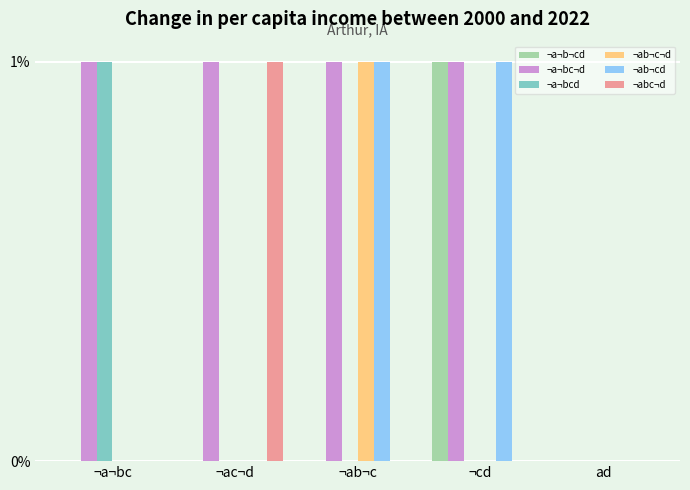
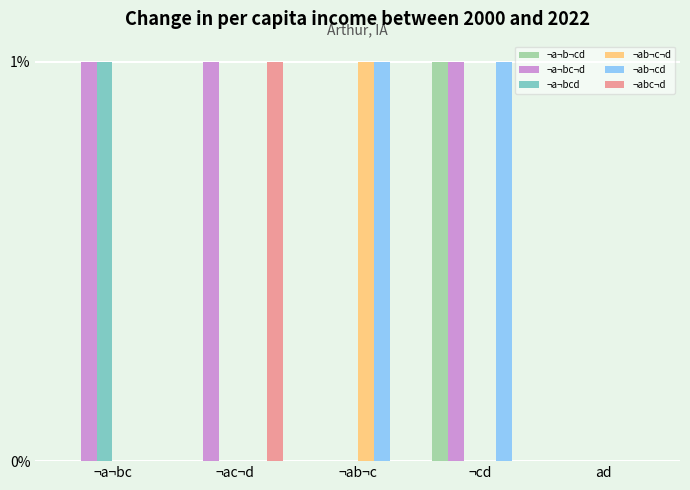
¬a¬bc¬d, ¬ab¬c: 1% -> 0%
